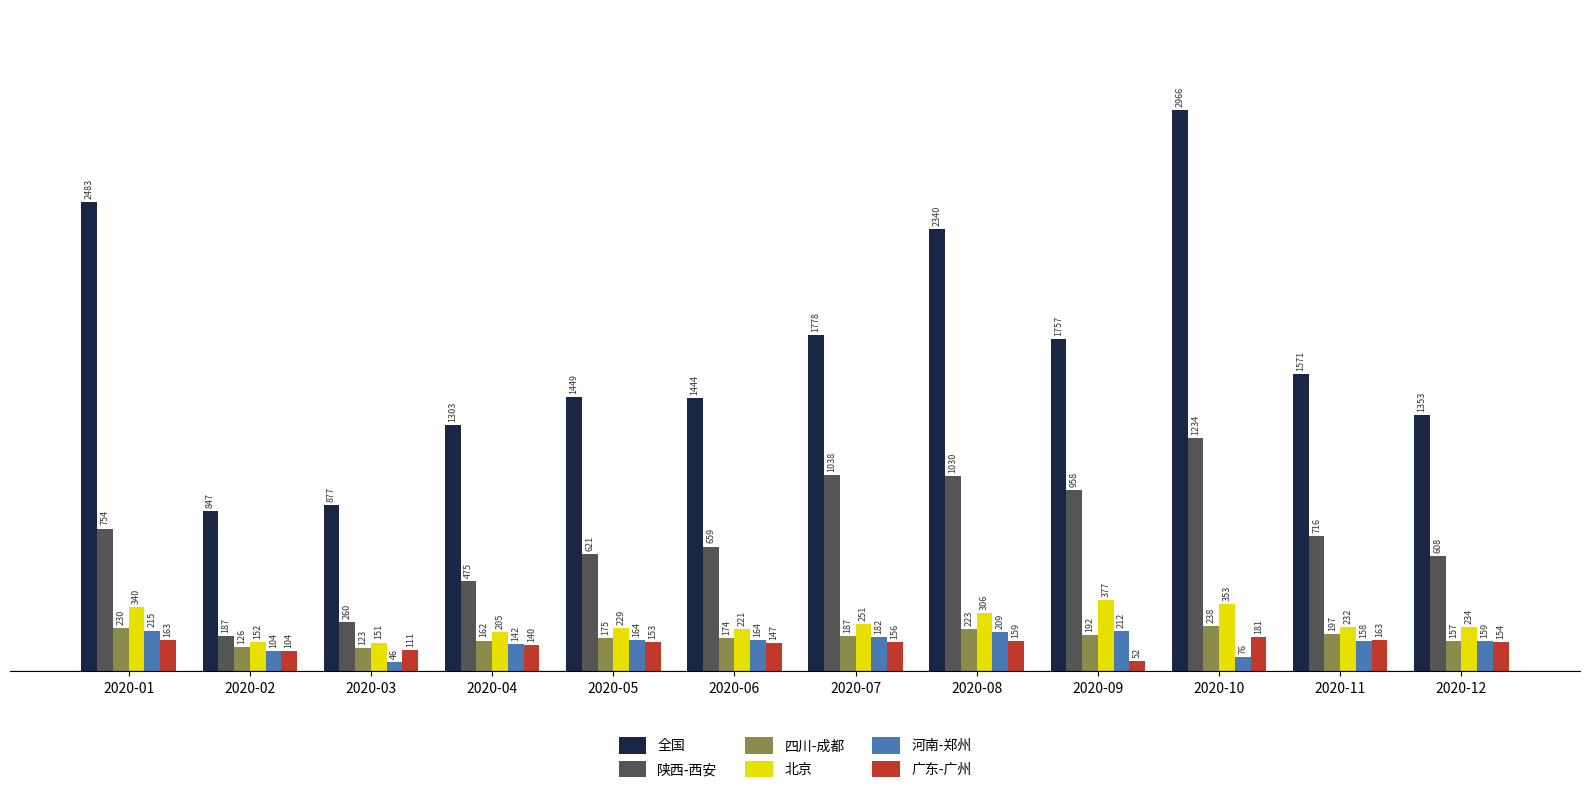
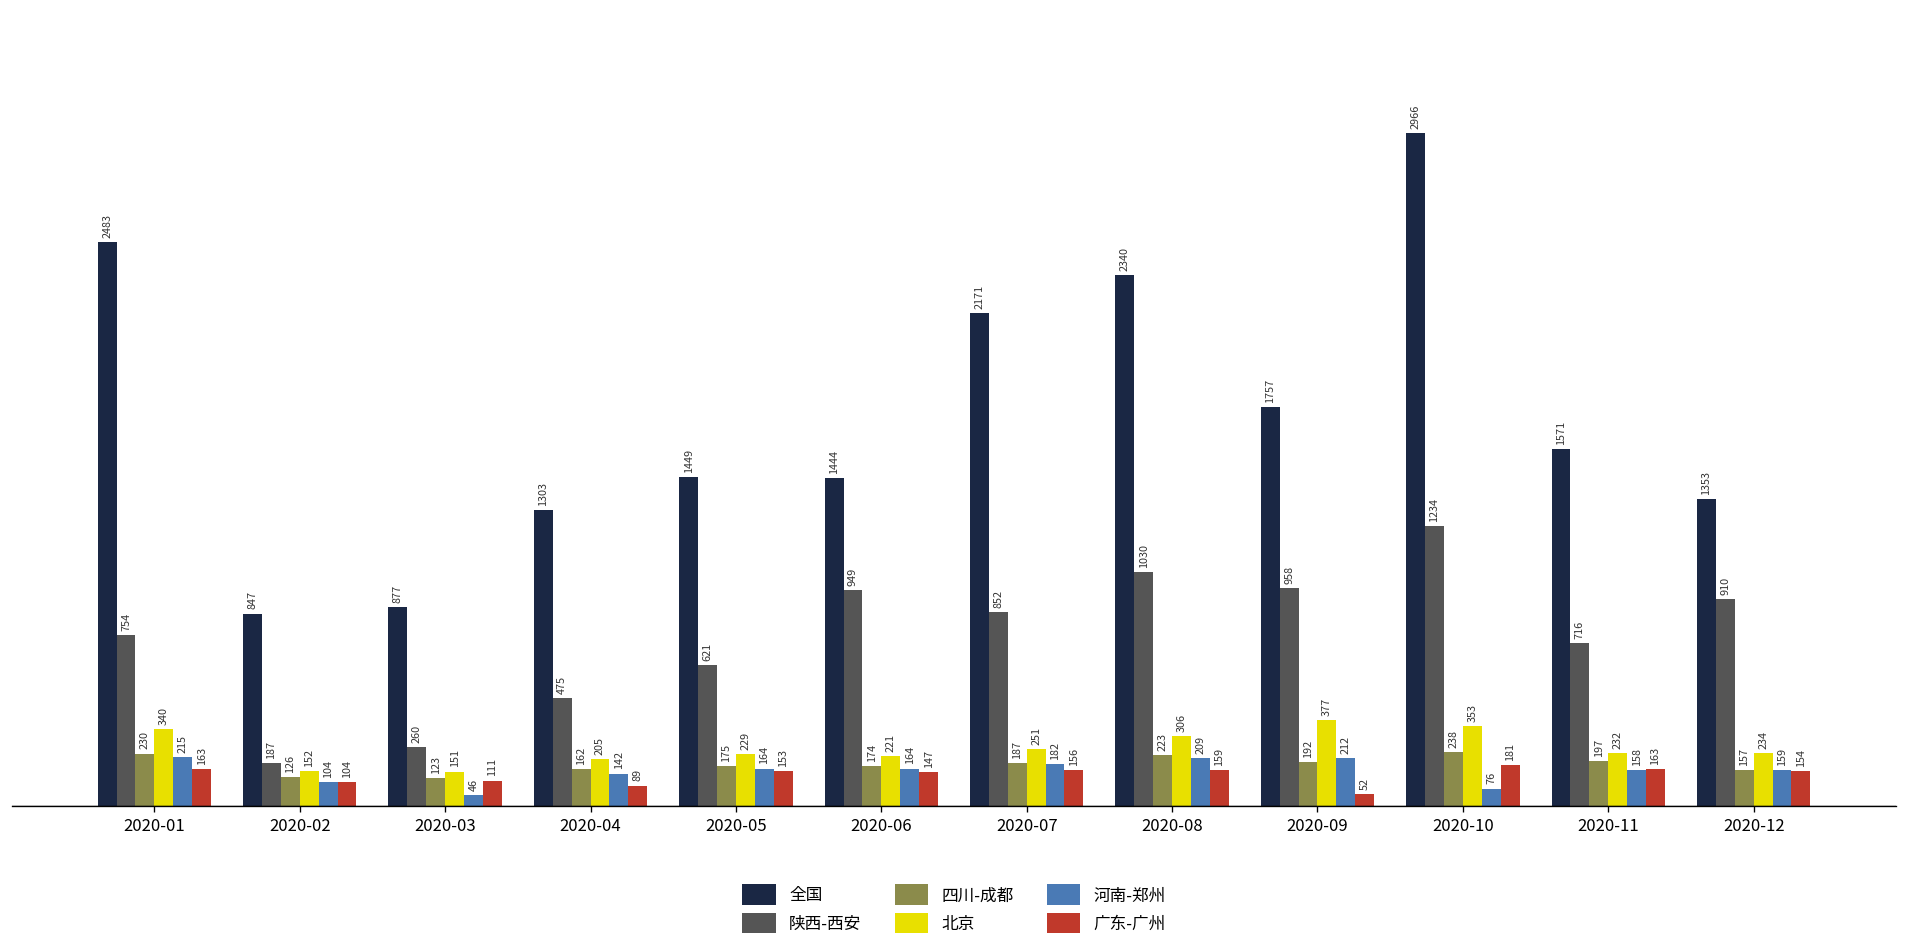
广东-广州, 2020-04: 140 -> 89
陕西-西安, 2020-06: 659 -> 949
全国, 2020-07: 1778 -> 2171
陕西-西安, 2020-07: 1038 -> 852
陕西-西安, 2020-12: 608 -> 910
